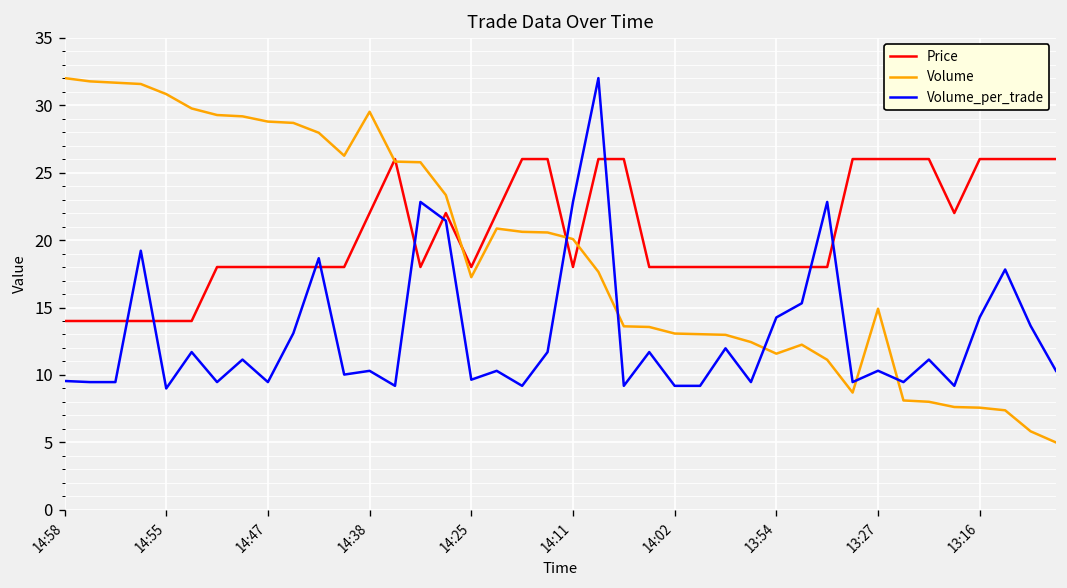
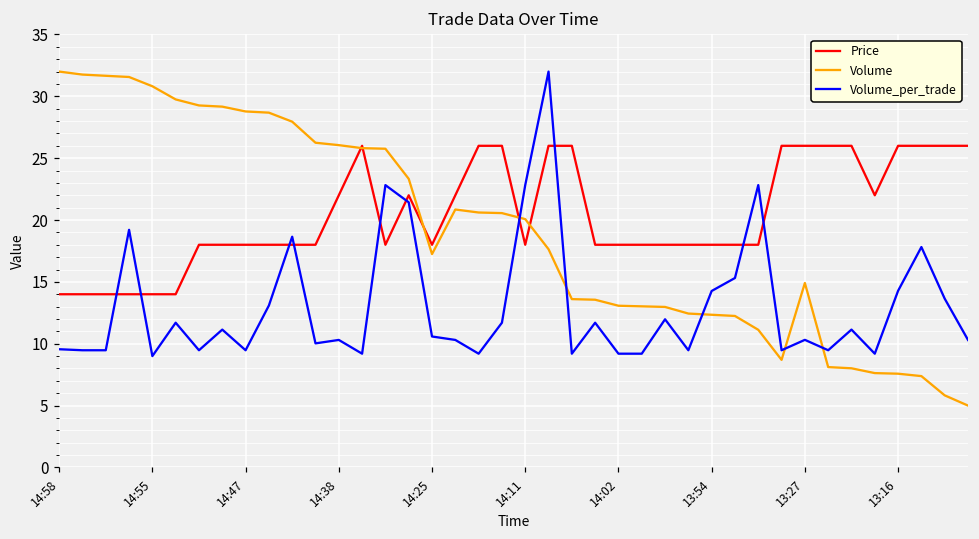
Volume, 14:38: 29.5 -> 26.1
Volume_per_trade, 14:25: 9.7 -> 10.6
Volume, 13:54: 11.6 -> 12.3
